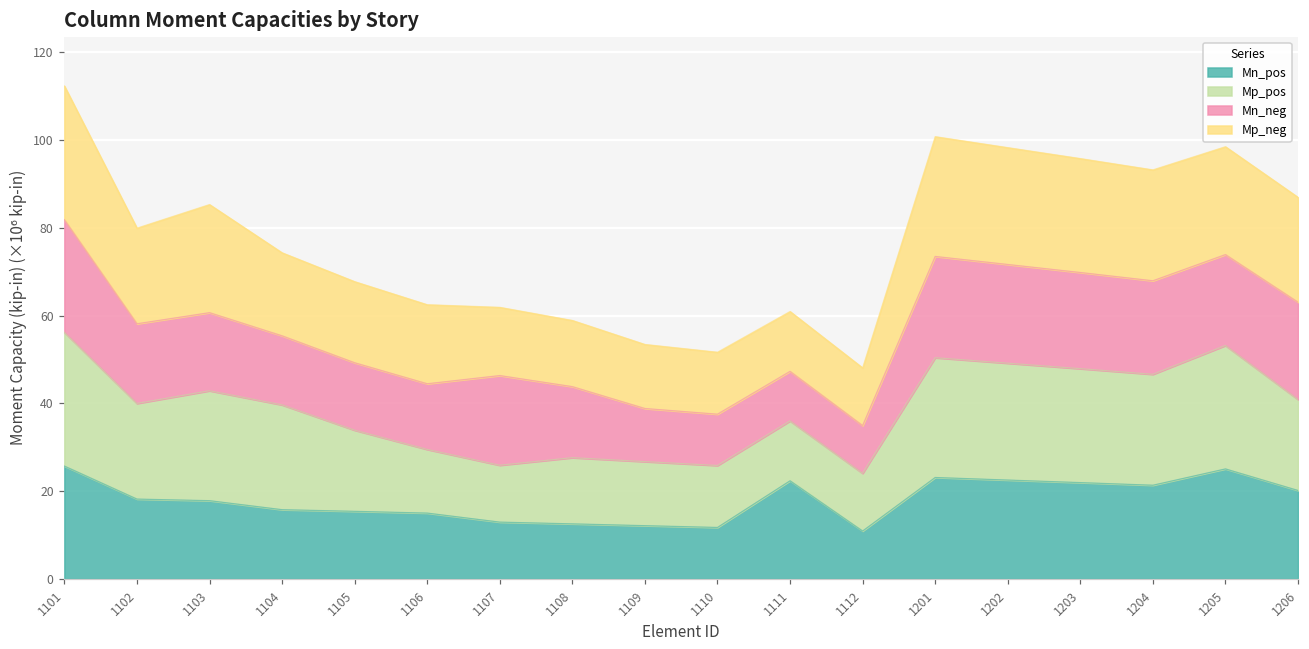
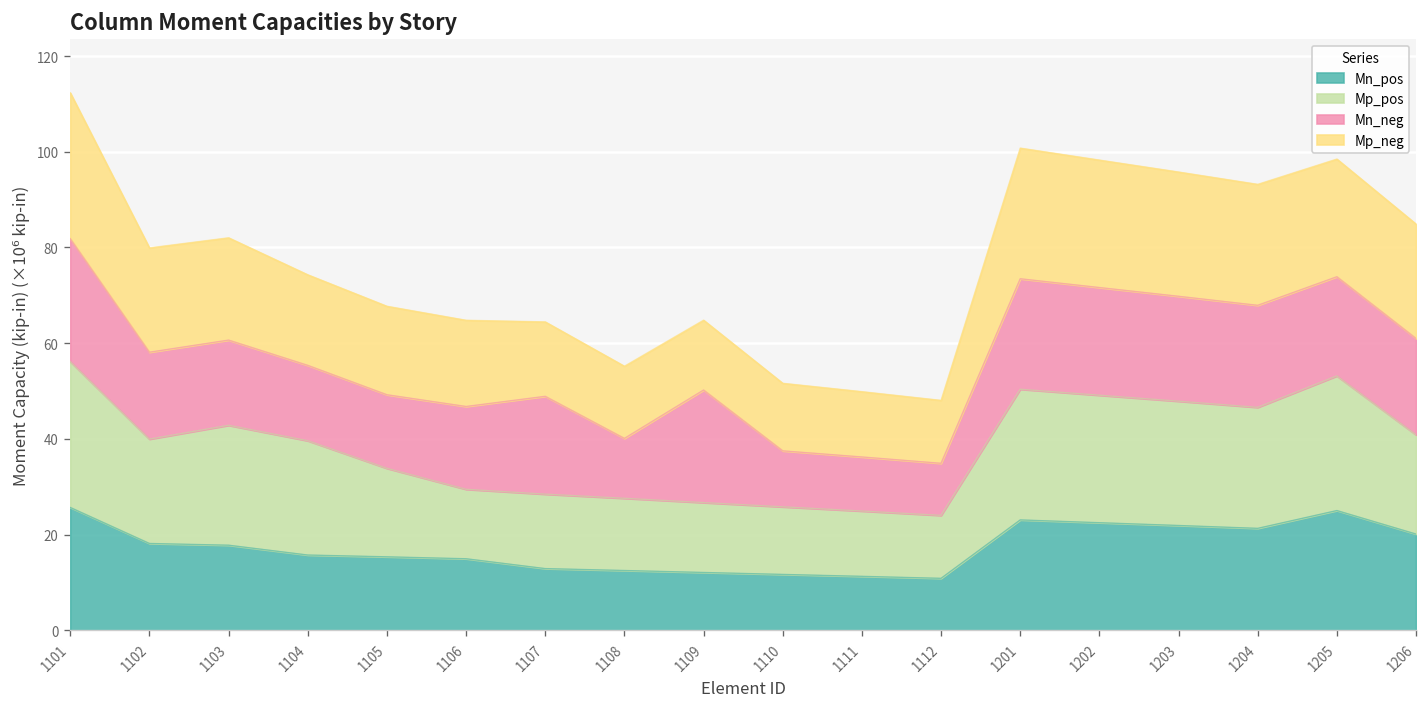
Mp_neg, 1103: 25 -> 21
Mn_neg, 1106: 15 -> 17
Mp_pos, 1107: 13 -> 16
Mn_neg, 1108: 16 -> 13
Mn_neg, 1109: 12 -> 24
Mn_pos, 1111: 22 -> 11
Mn_neg, 1206: 22 -> 20
